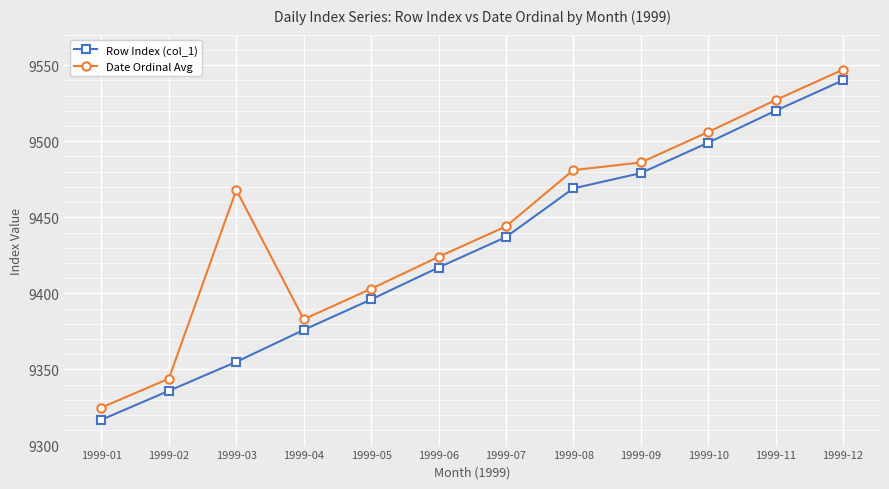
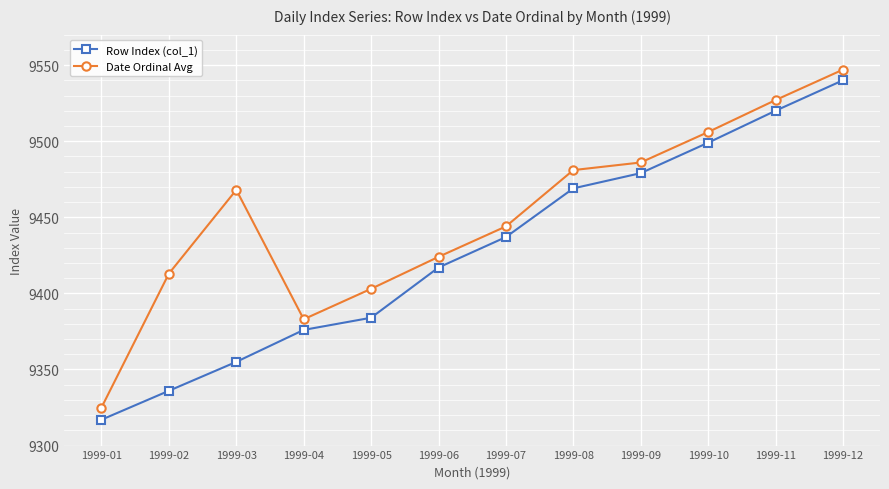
Date Ordinal Avg, 1999-02: 9344 -> 9413
Row Index (col_1), 1999-05: 9396 -> 9384
